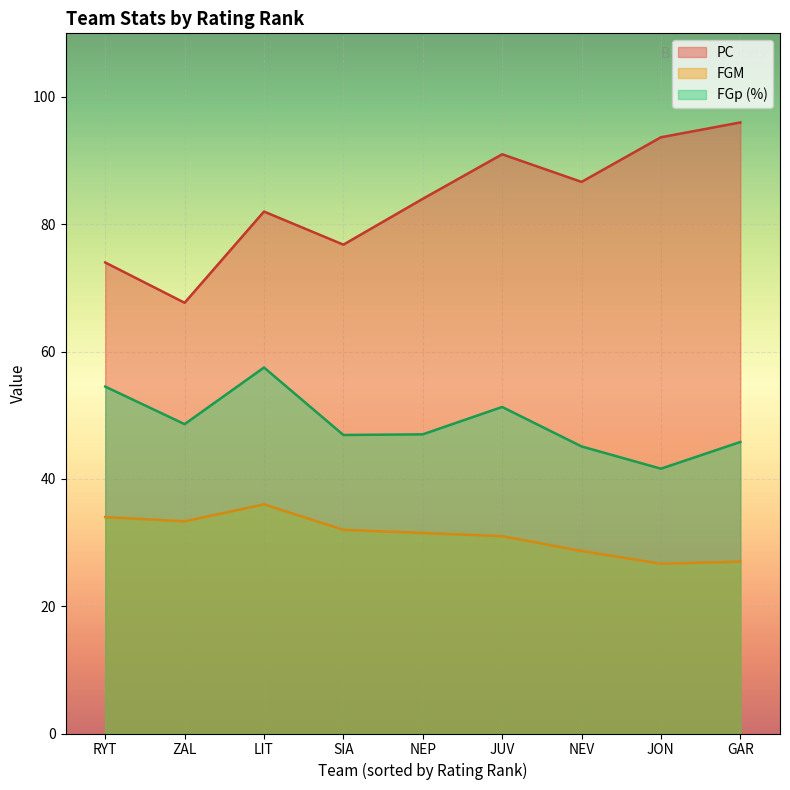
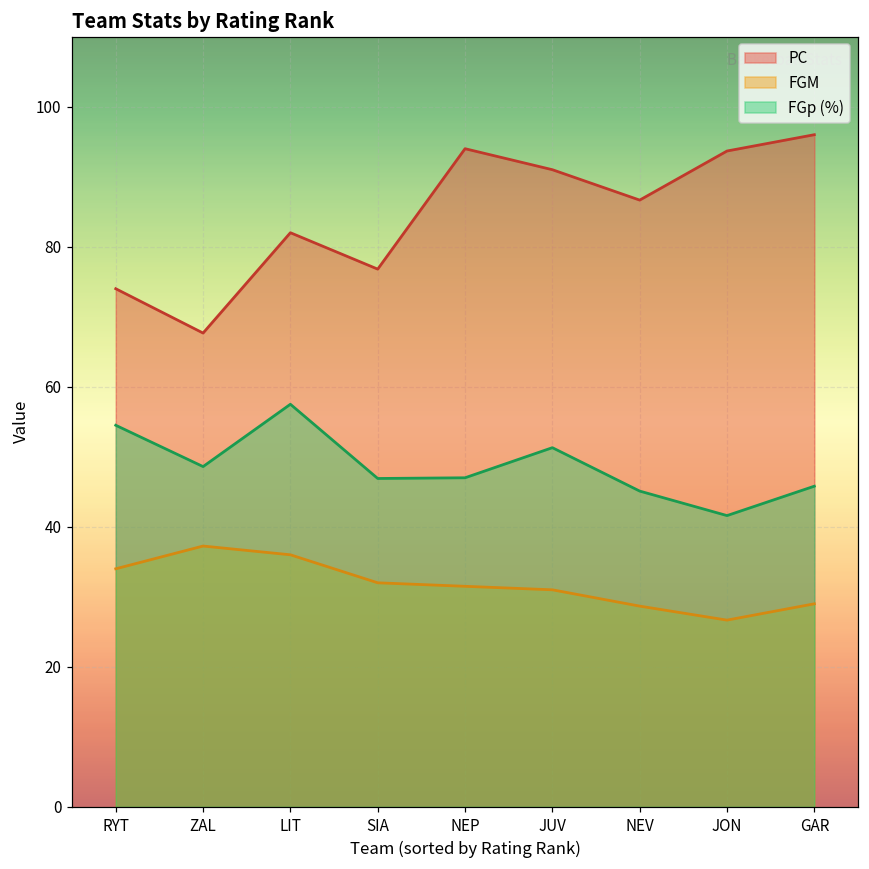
FGM, ZAL: 33 -> 37
PC, NEP: 84 -> 94
FGM, GAR: 27 -> 29
